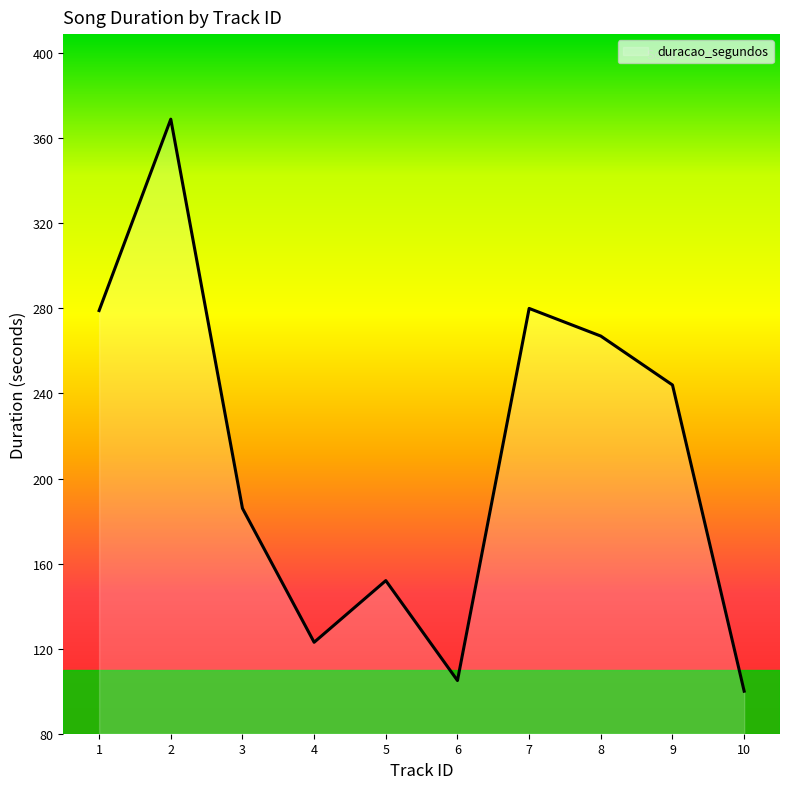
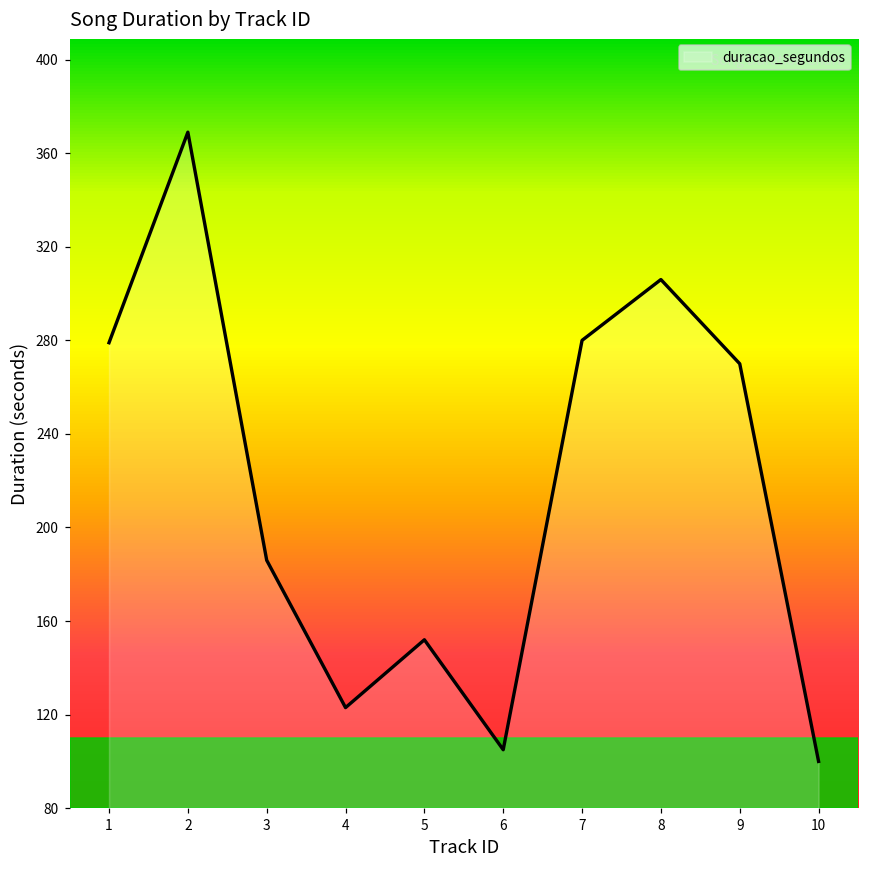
8: 267 -> 306
9: 244 -> 270
